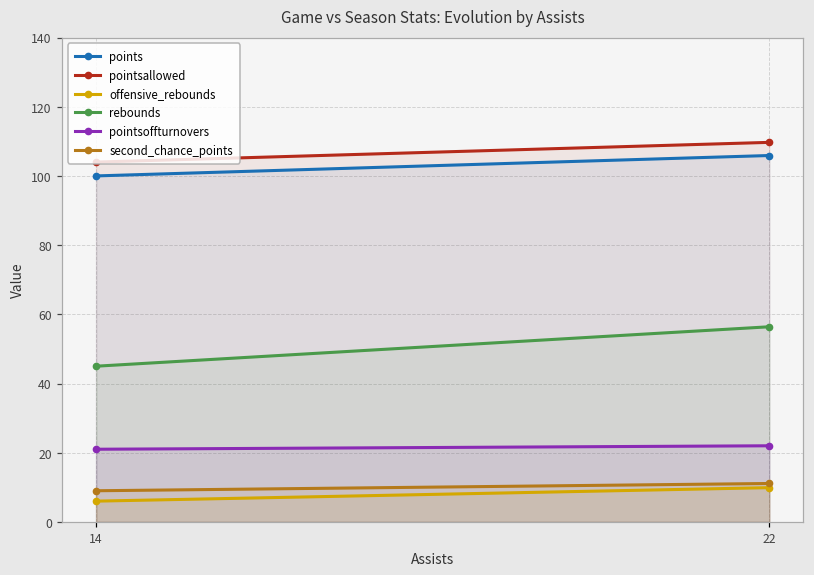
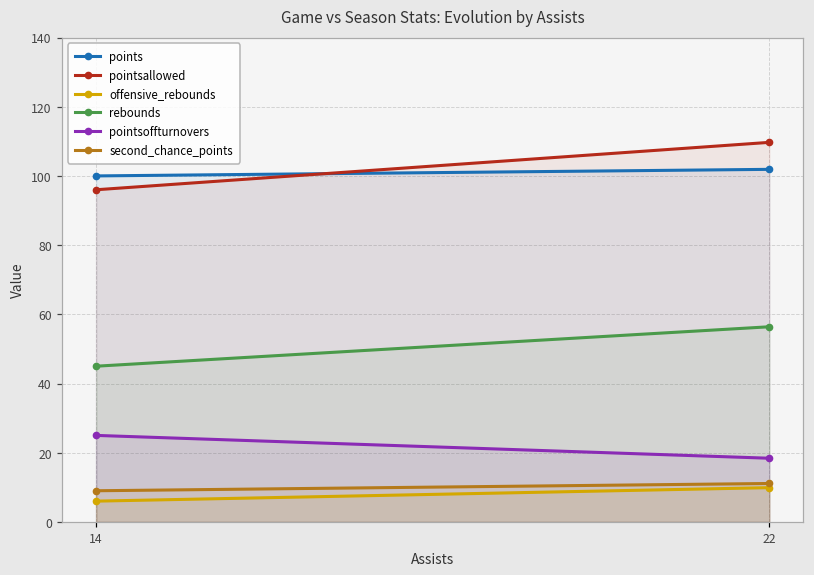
pointsallowed, 14: 104 -> 96
pointsoffturnovers, 14: 21 -> 25
points, 22: 106 -> 102
pointsoffturnovers, 22: 22 -> 18
